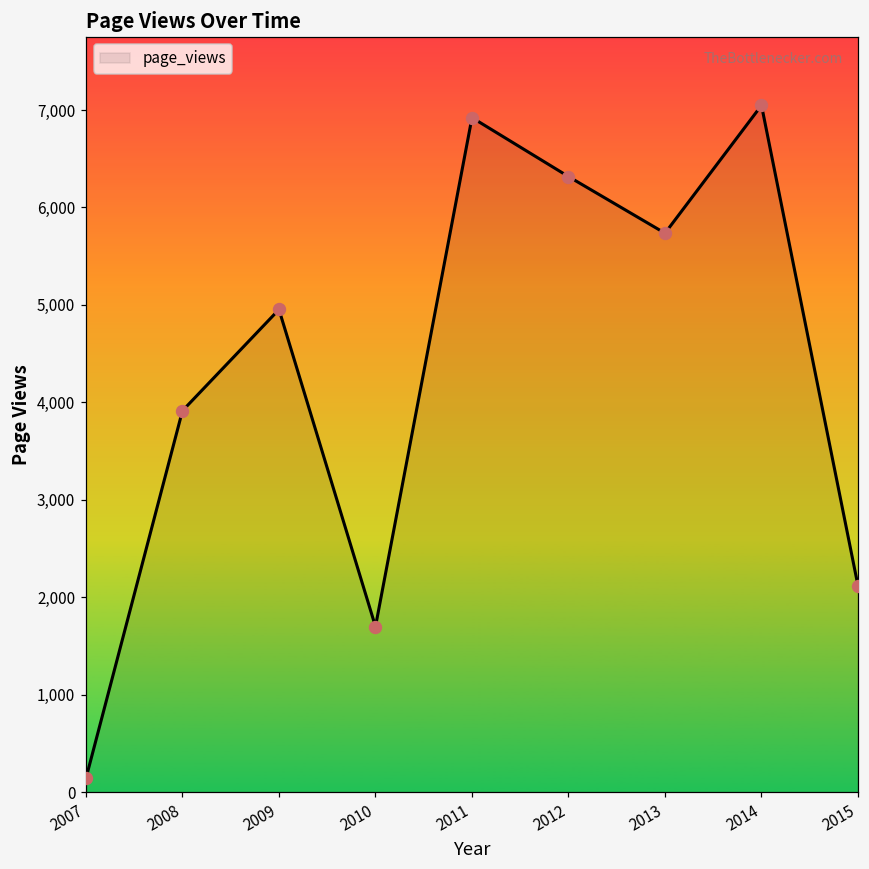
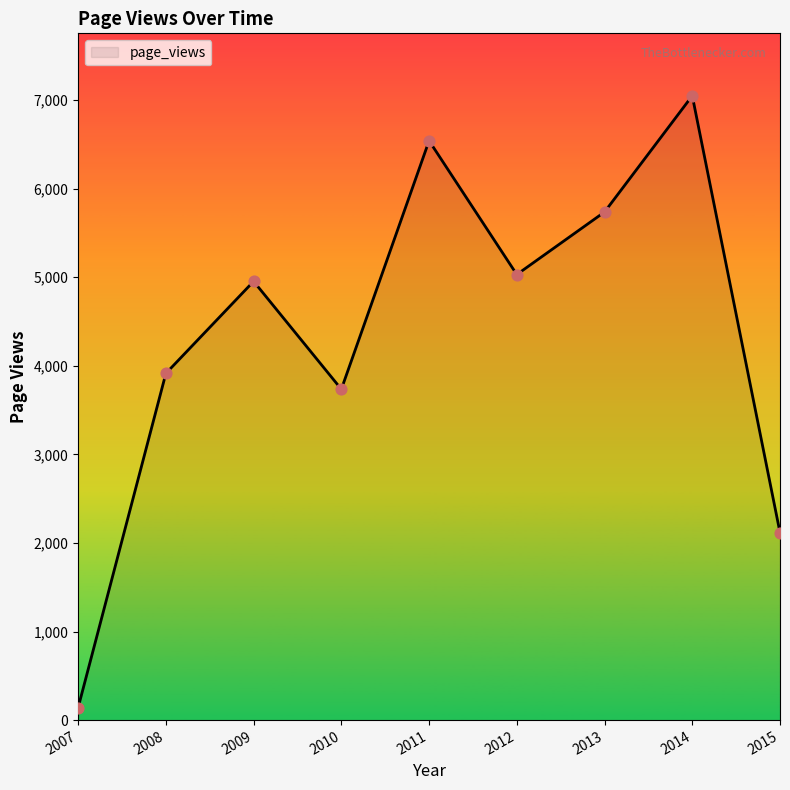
2010: 1,700 -> 3,700
2011: 6,900 -> 6,500
2012: 6,300 -> 5,000
